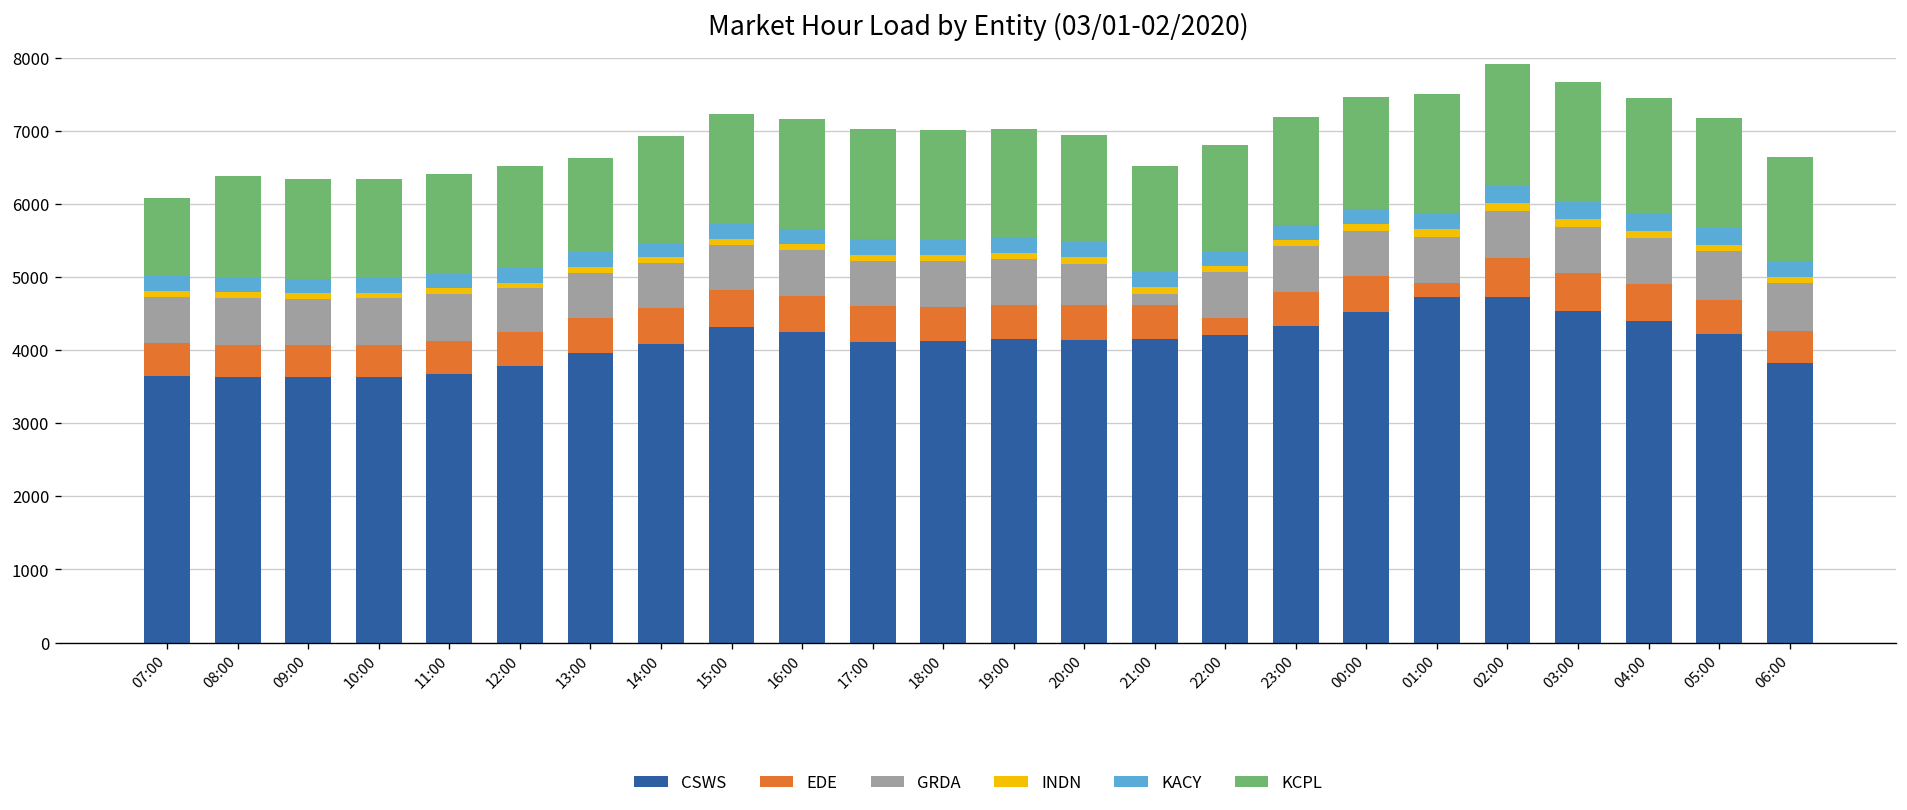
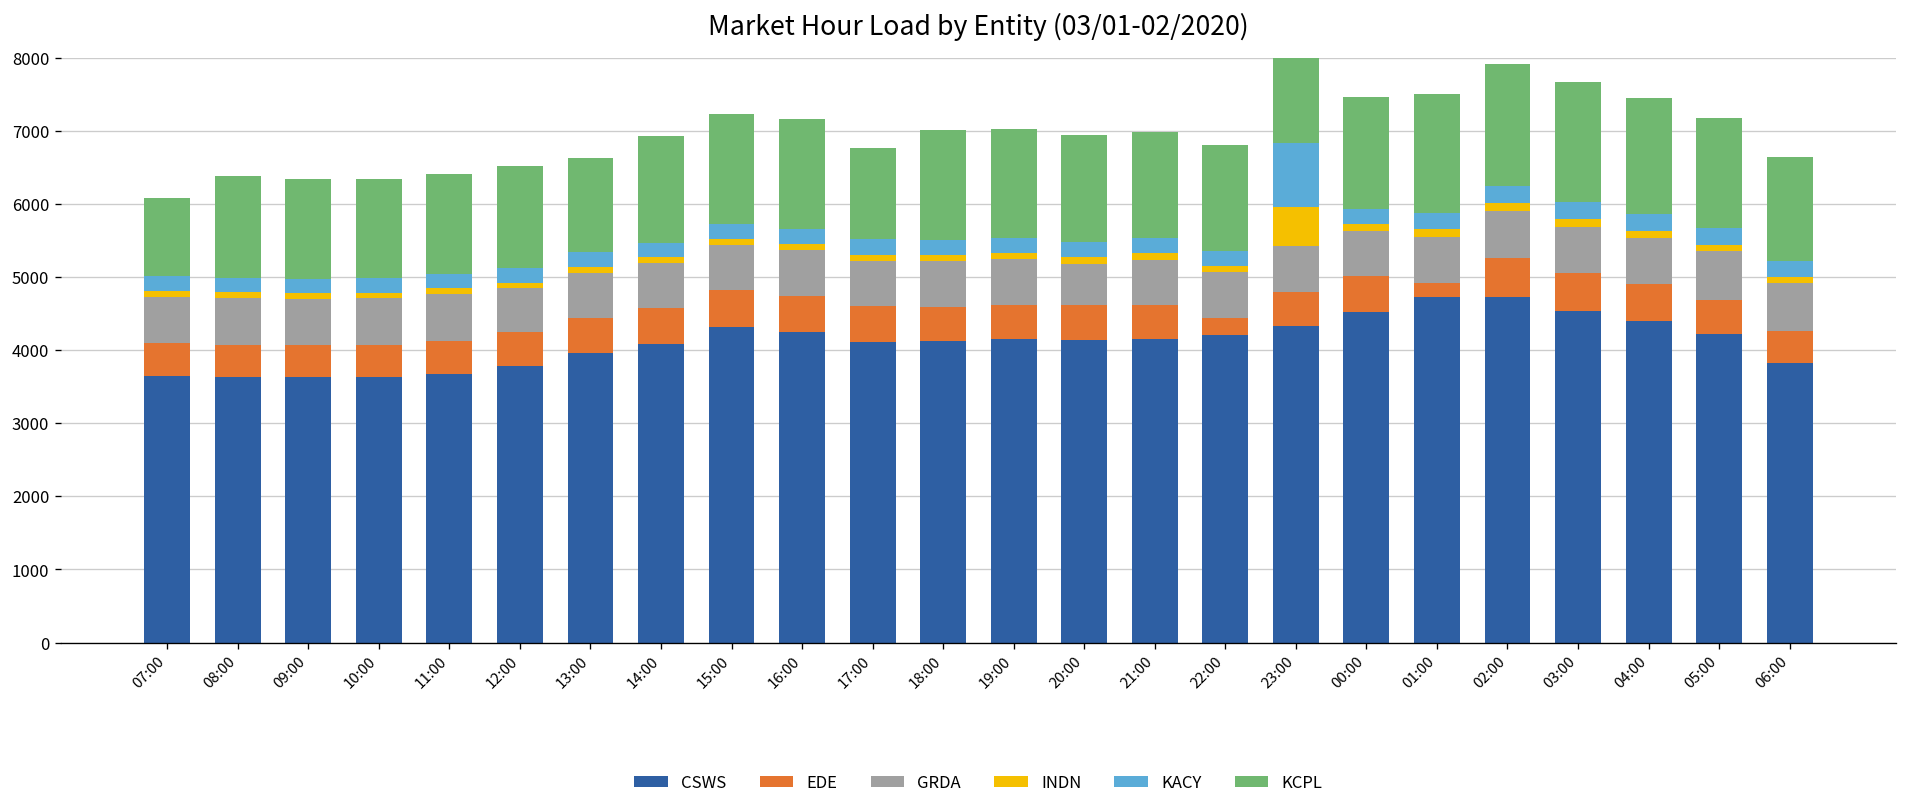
KCPL, 17:00: 1500 -> 1300
GRDA, 21:00: 200 -> 600
INDN, 23:00: 100 -> 500
KACY, 23:00: 200 -> 900
